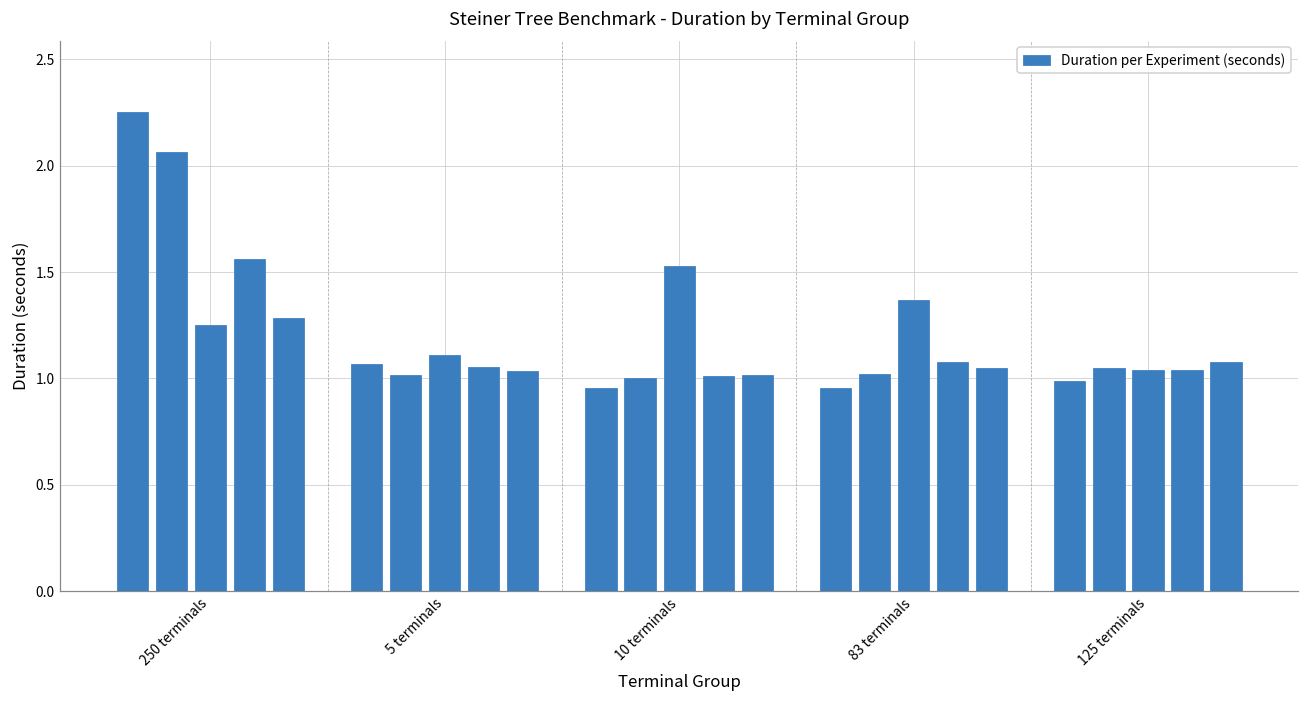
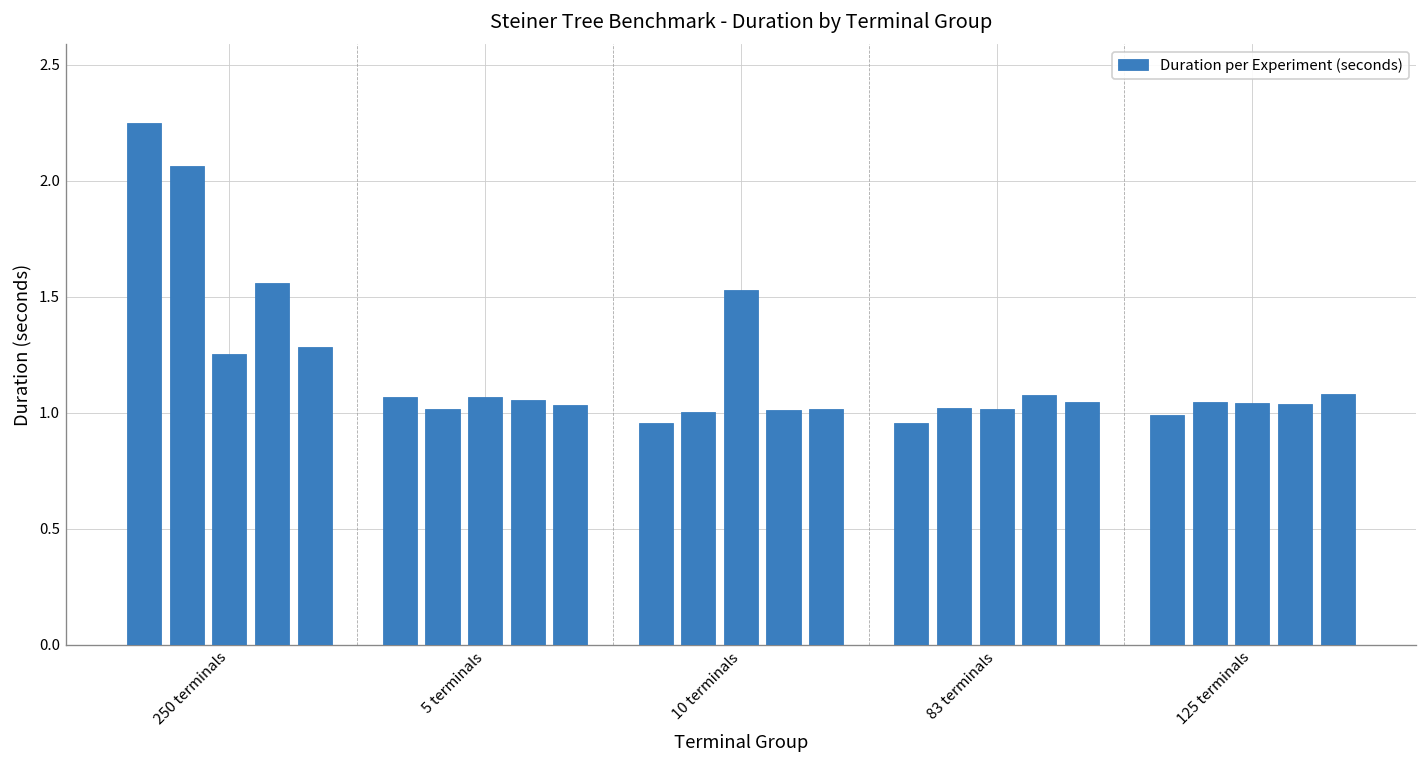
5 terminals: 1.11 -> 1.07
83 terminals: 1.37 -> 1.02
